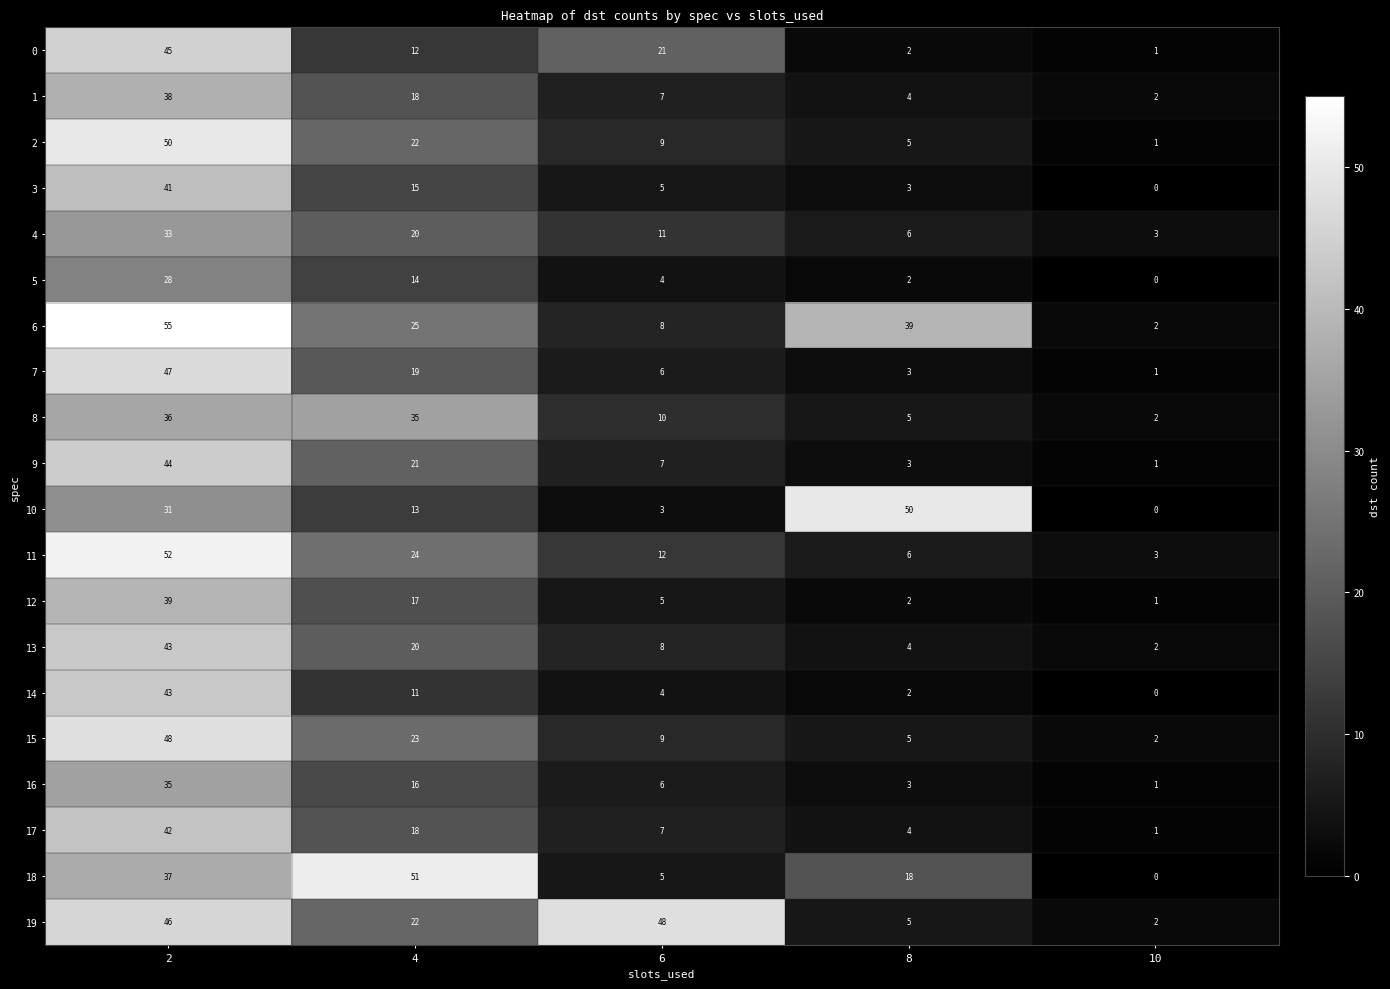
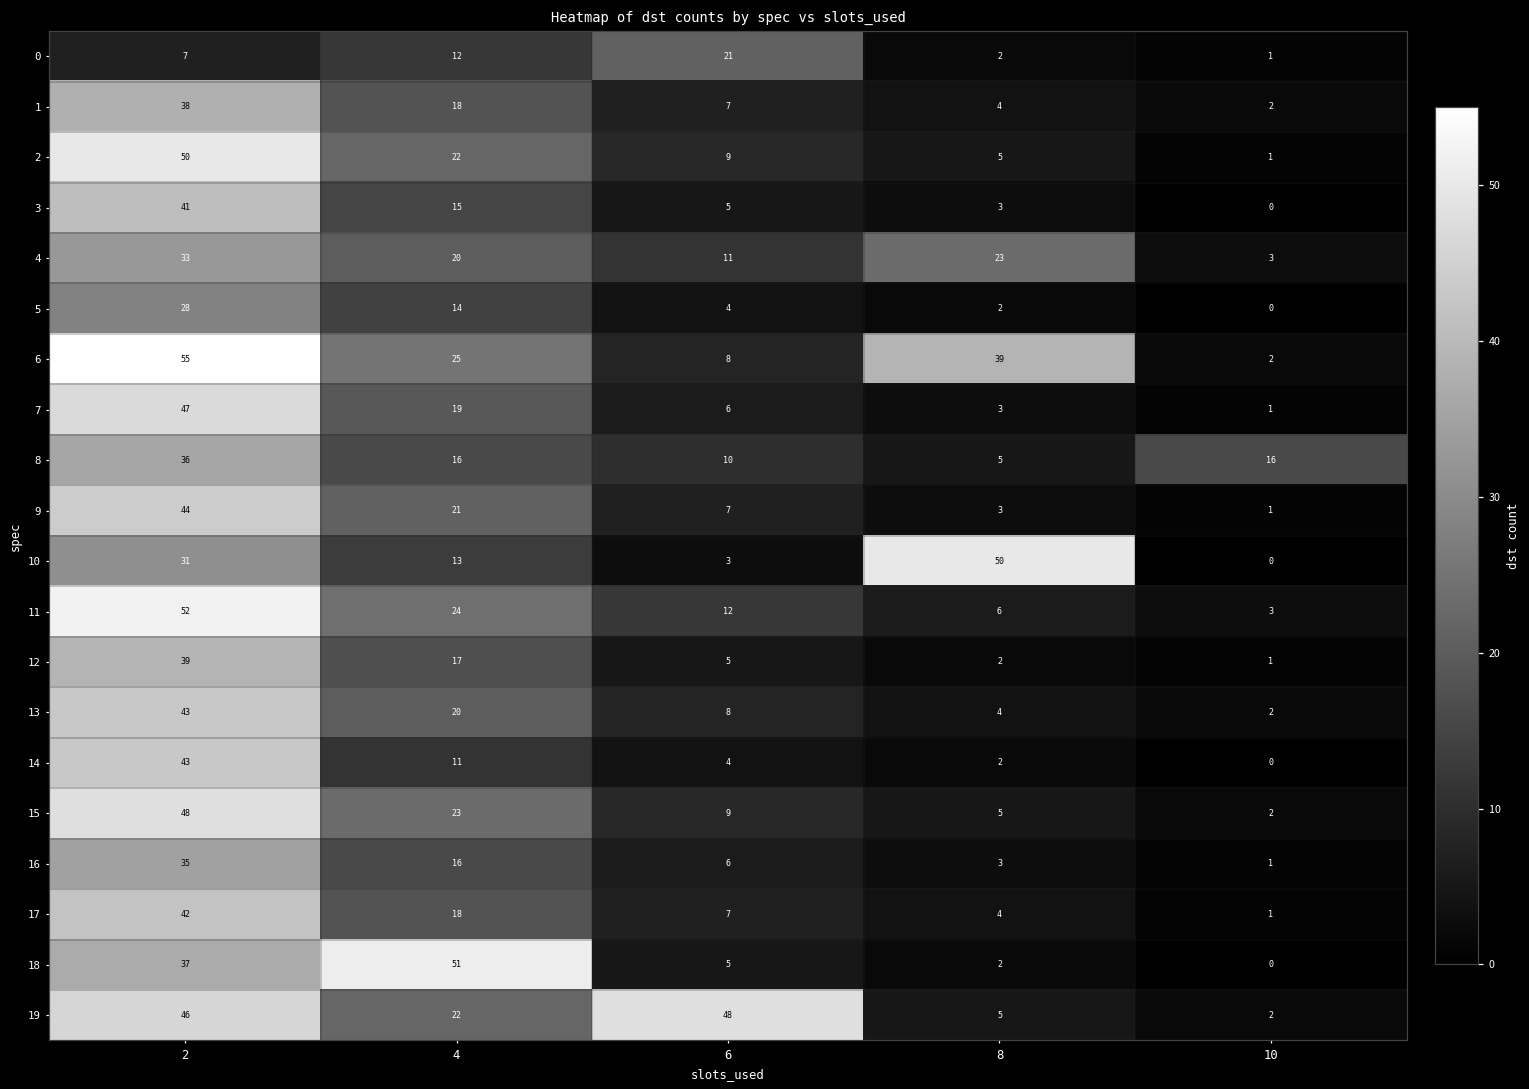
0, 2: 45 -> 7
4, 8: 6 -> 23
8, 4: 35 -> 16
8, 10: 2 -> 16
18, 8: 18 -> 2
